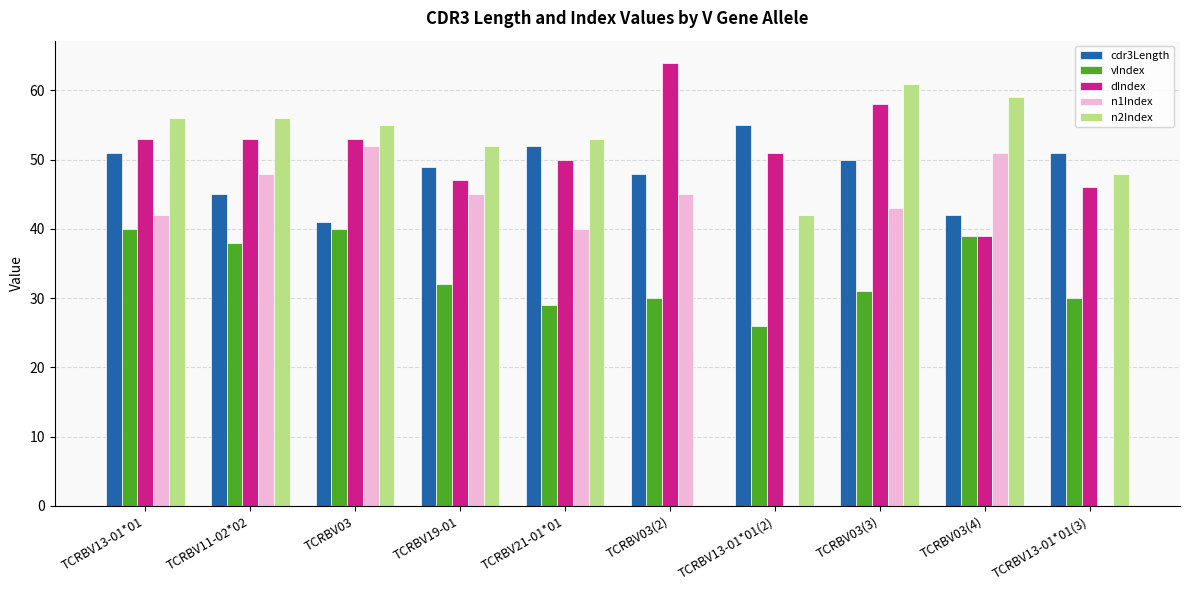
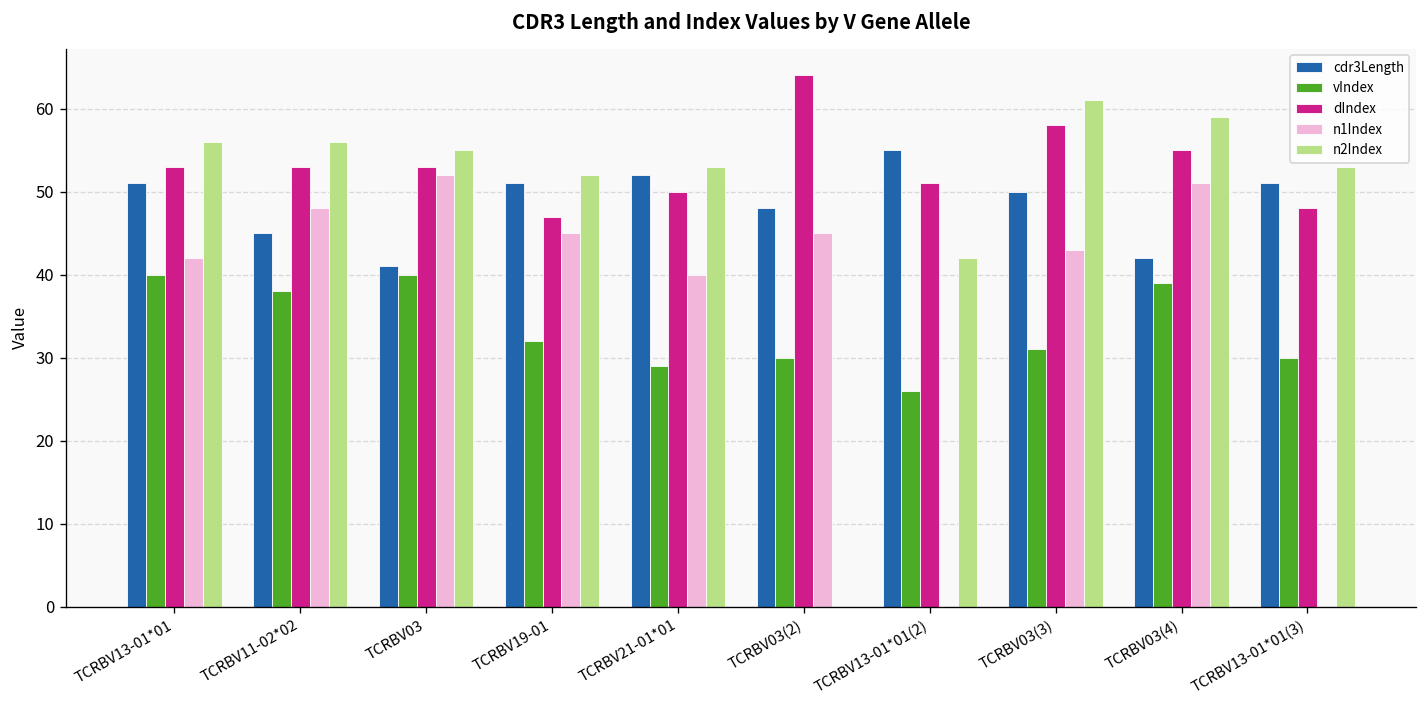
cdr3Length, TCRBV19-01: 49 -> 51
dIndex, TCRBV03(4): 39 -> 55
dIndex, TCRBV13-01*01(3): 46 -> 48
n2Index, TCRBV13-01*01(3): 48 -> 53
